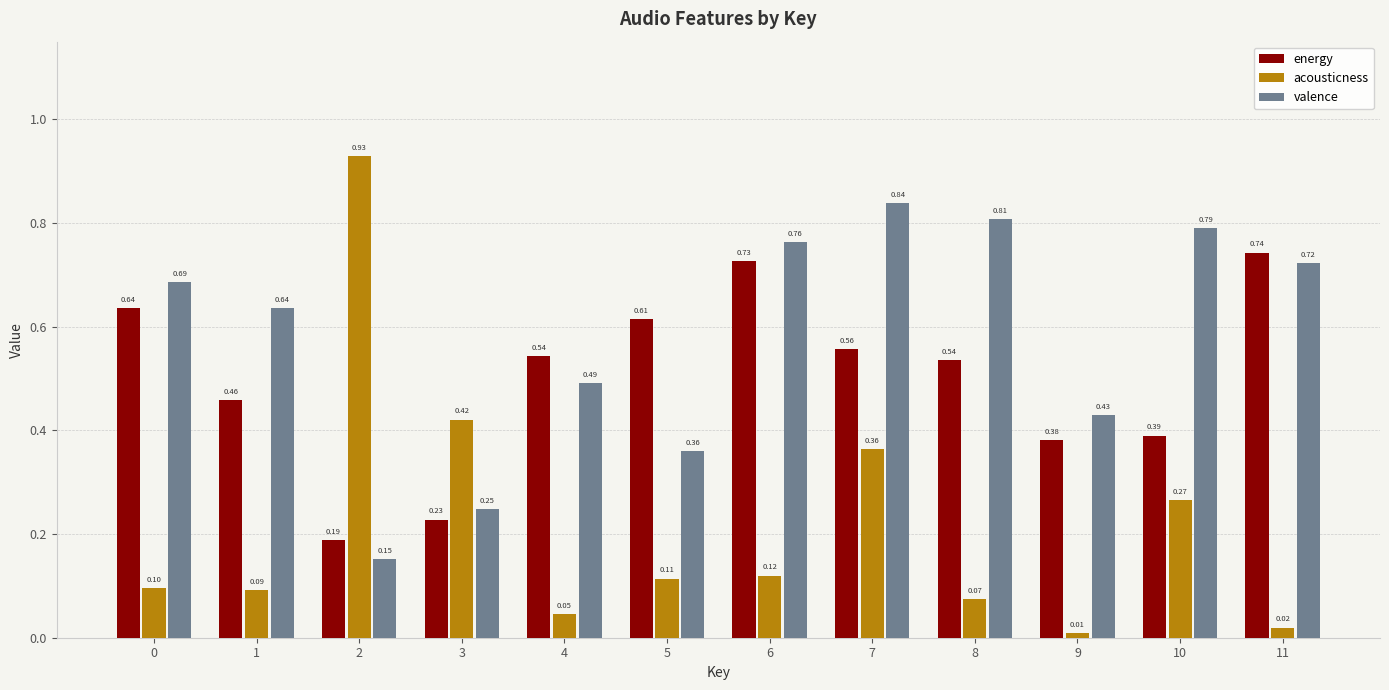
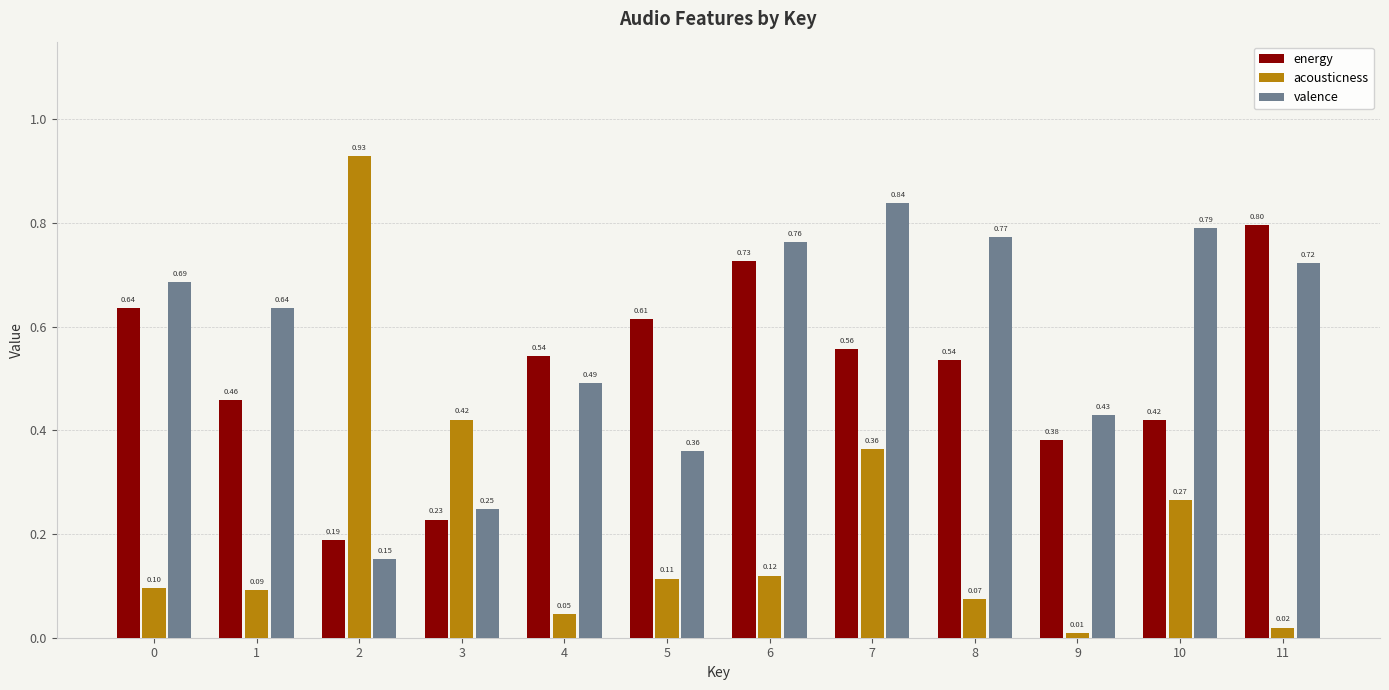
valence, 8: 0.81 -> 0.77
energy, 10: 0.39 -> 0.42
energy, 11: 0.74 -> 0.80
